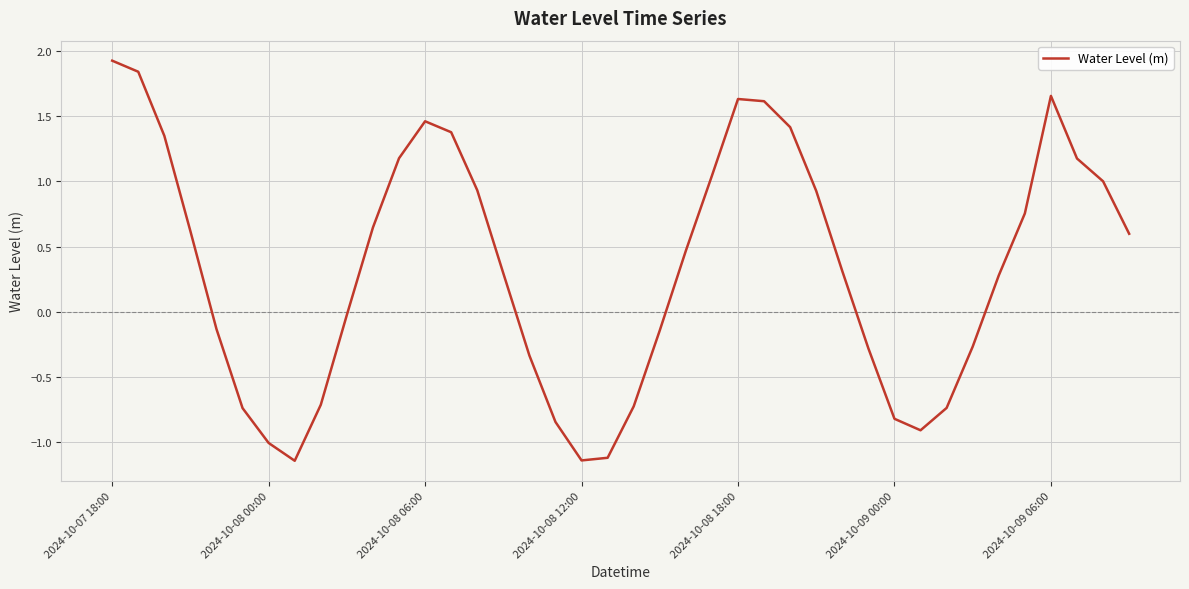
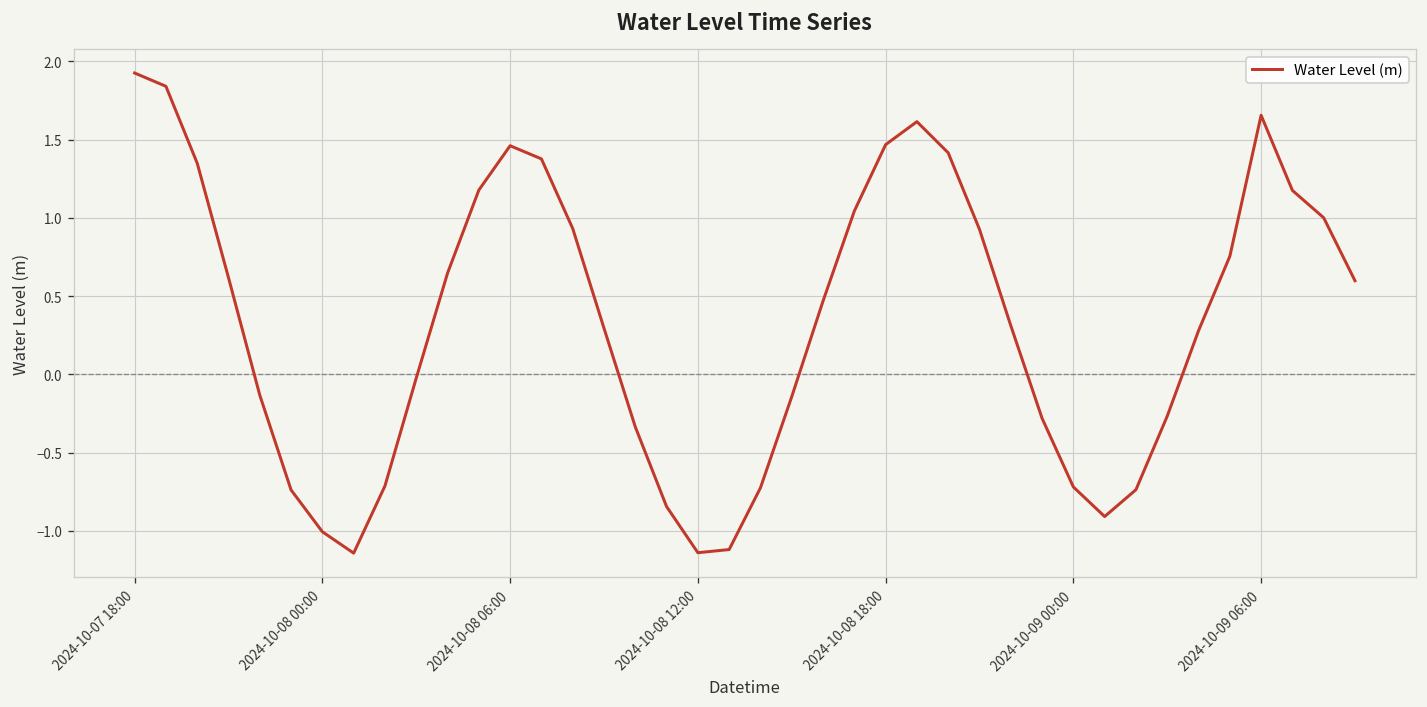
2024-10-08 18:00: 1.63 -> 1.47
2024-10-09 00:00: -0.82 -> -0.72
